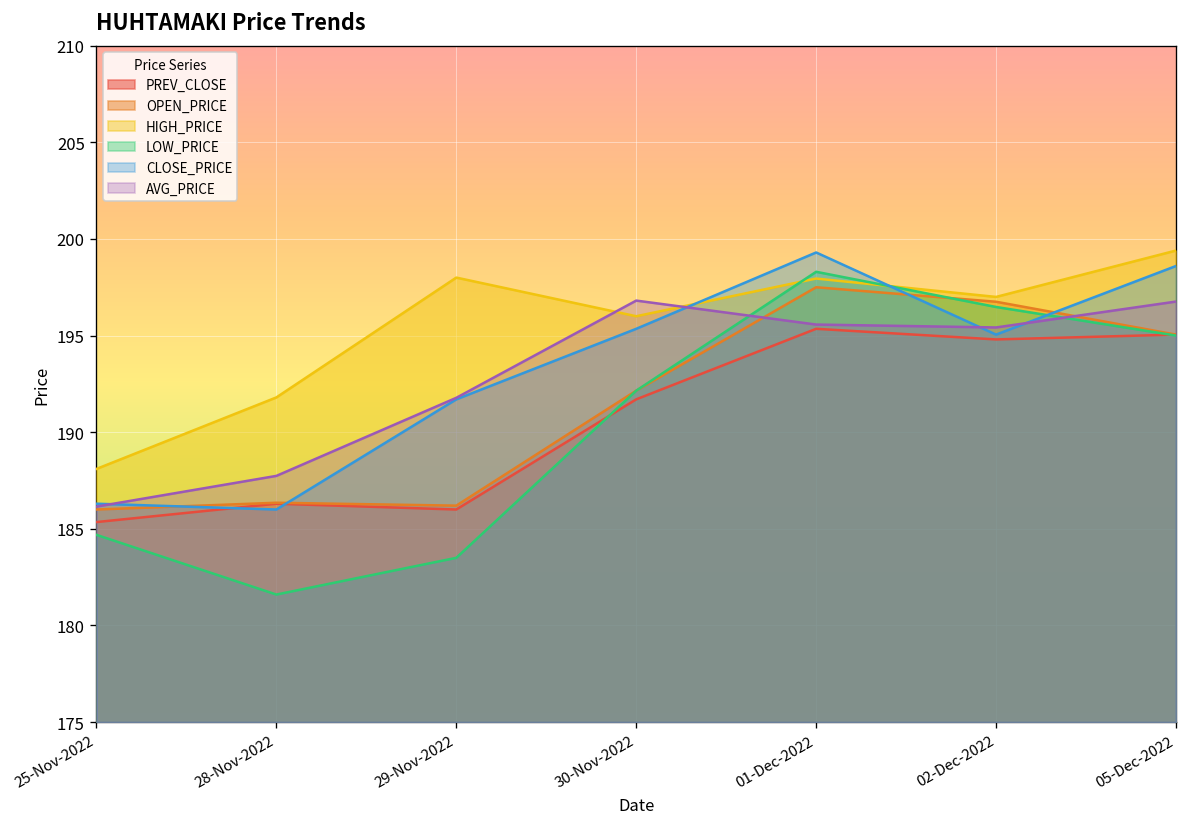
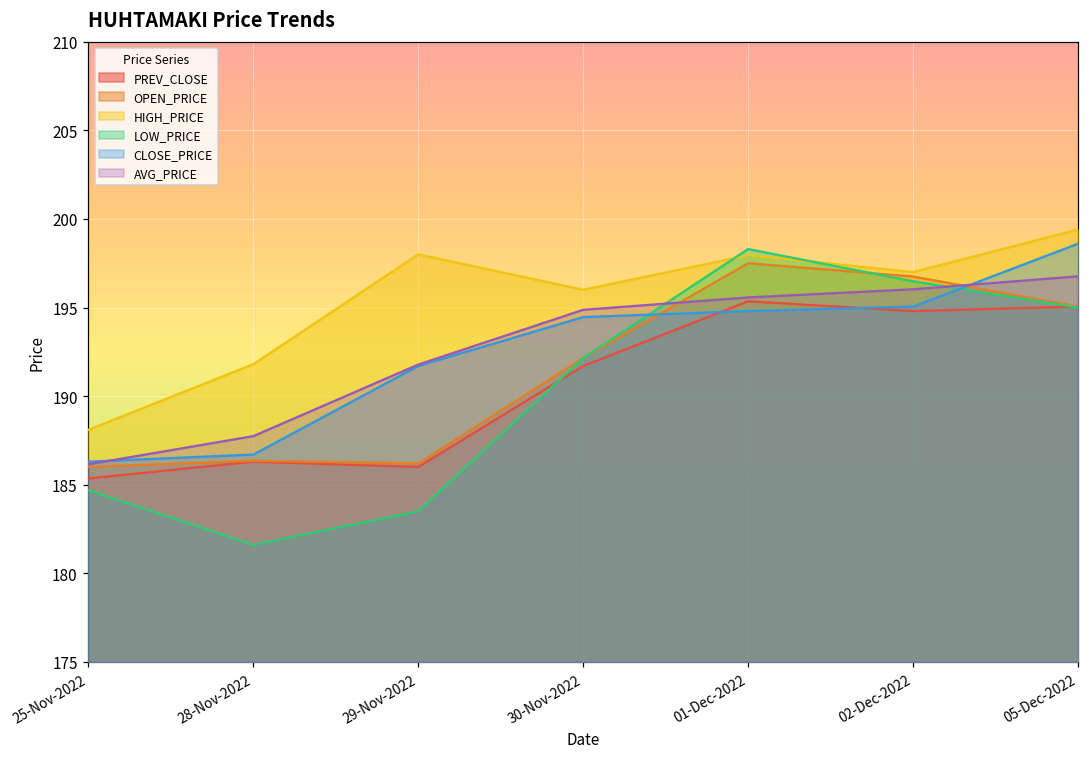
CLOSE_PRICE, 28-Nov-2022: 186.0 -> 186.7
CLOSE_PRICE, 30-Nov-2022: 195.4 -> 194.5
AVG_PRICE, 30-Nov-2022: 196.8 -> 194.9
CLOSE_PRICE, 01-Dec-2022: 199.3 -> 194.8
AVG_PRICE, 02-Dec-2022: 195.4 -> 196.0
